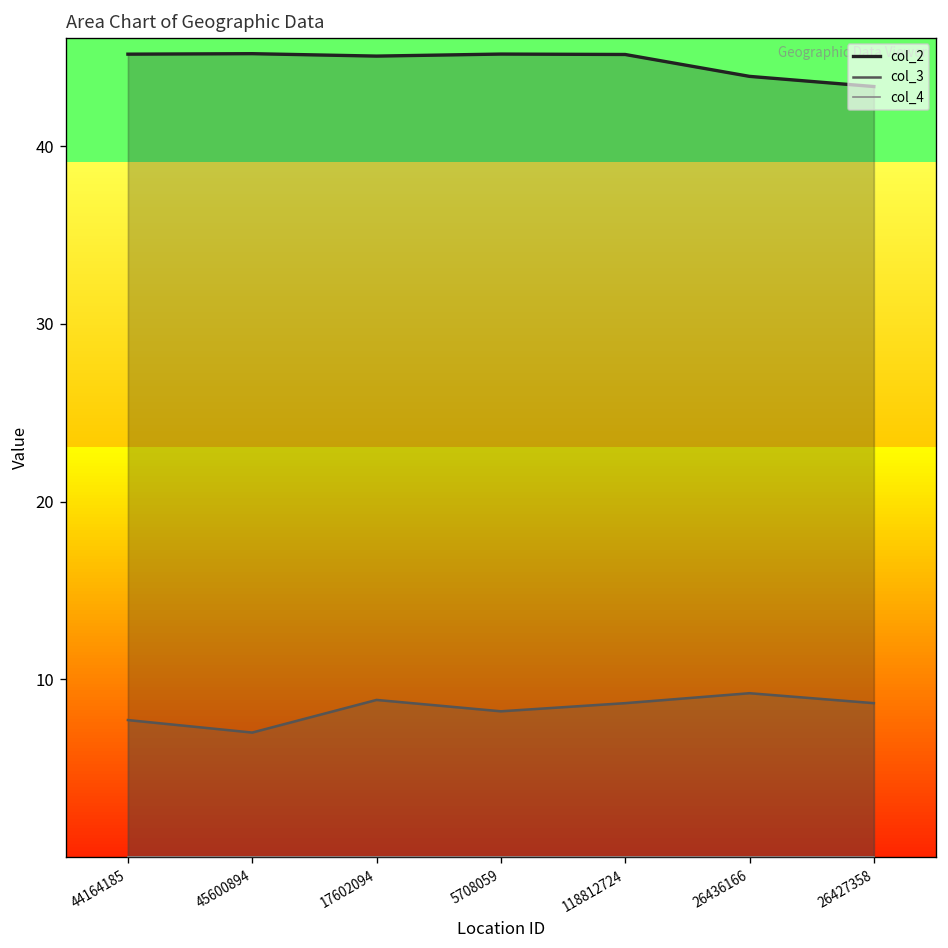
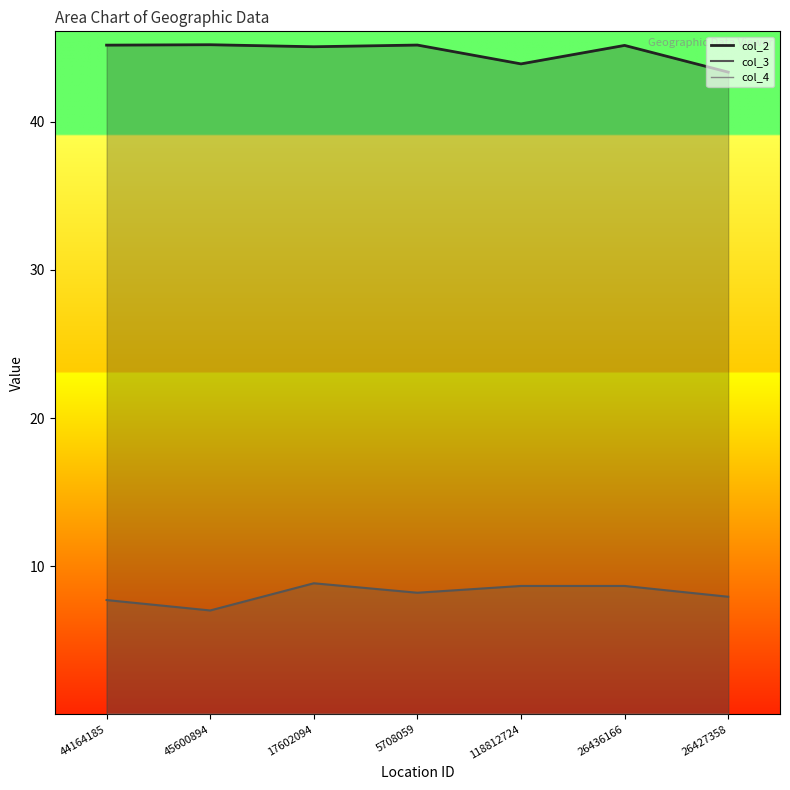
col_2, 118812724: 45.2 -> 43.9
col_2, 26436166: 43.9 -> 45.1
col_3, 26436166: 9.2 -> 8.7
col_3, 26427358: 8.7 -> 7.9
